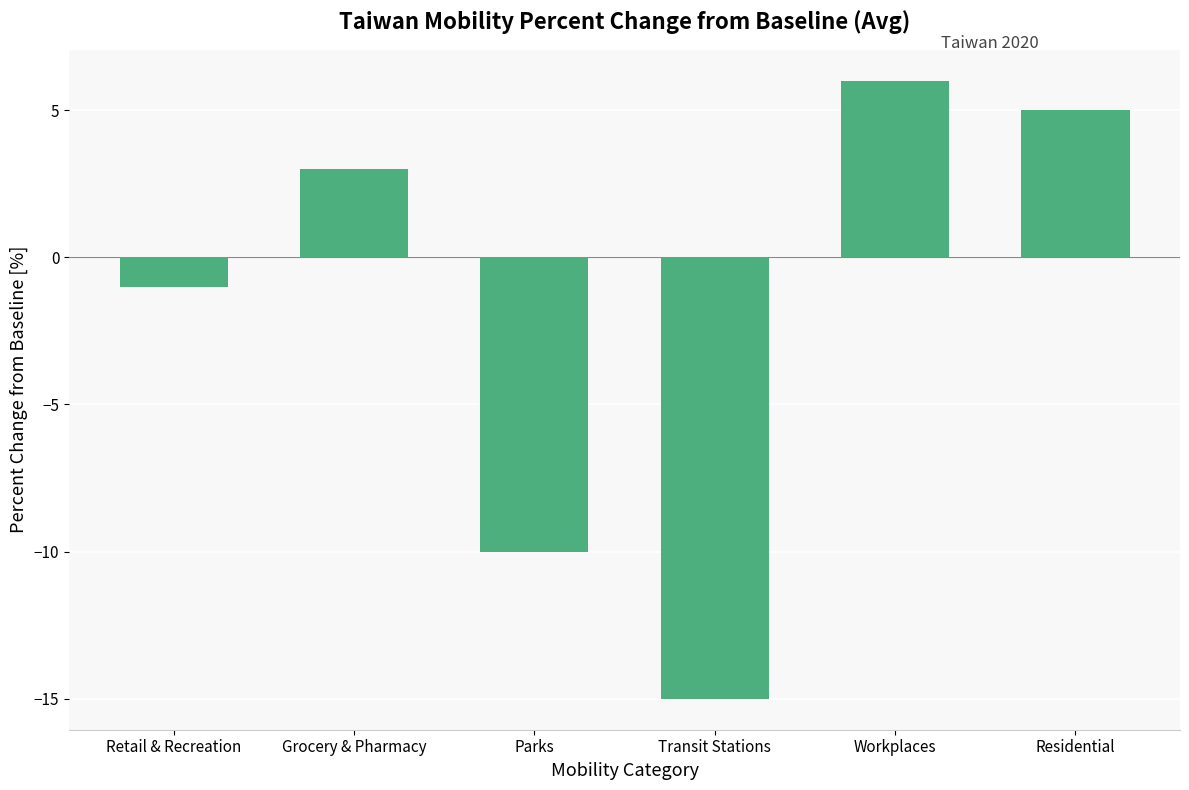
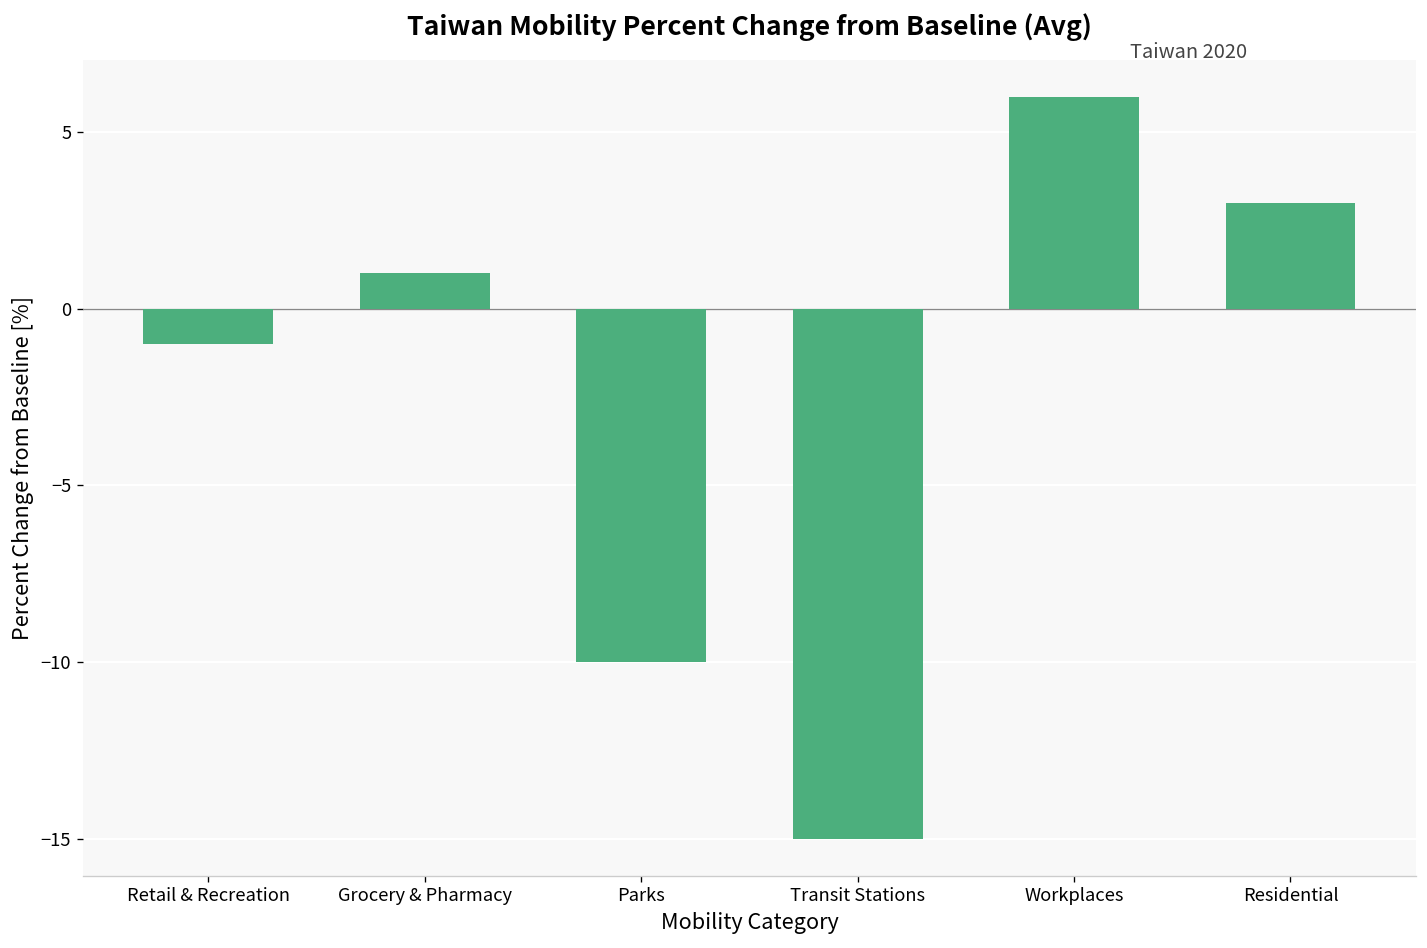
Grocery & Pharmacy: 3 -> 1
Residential: 5 -> 3
